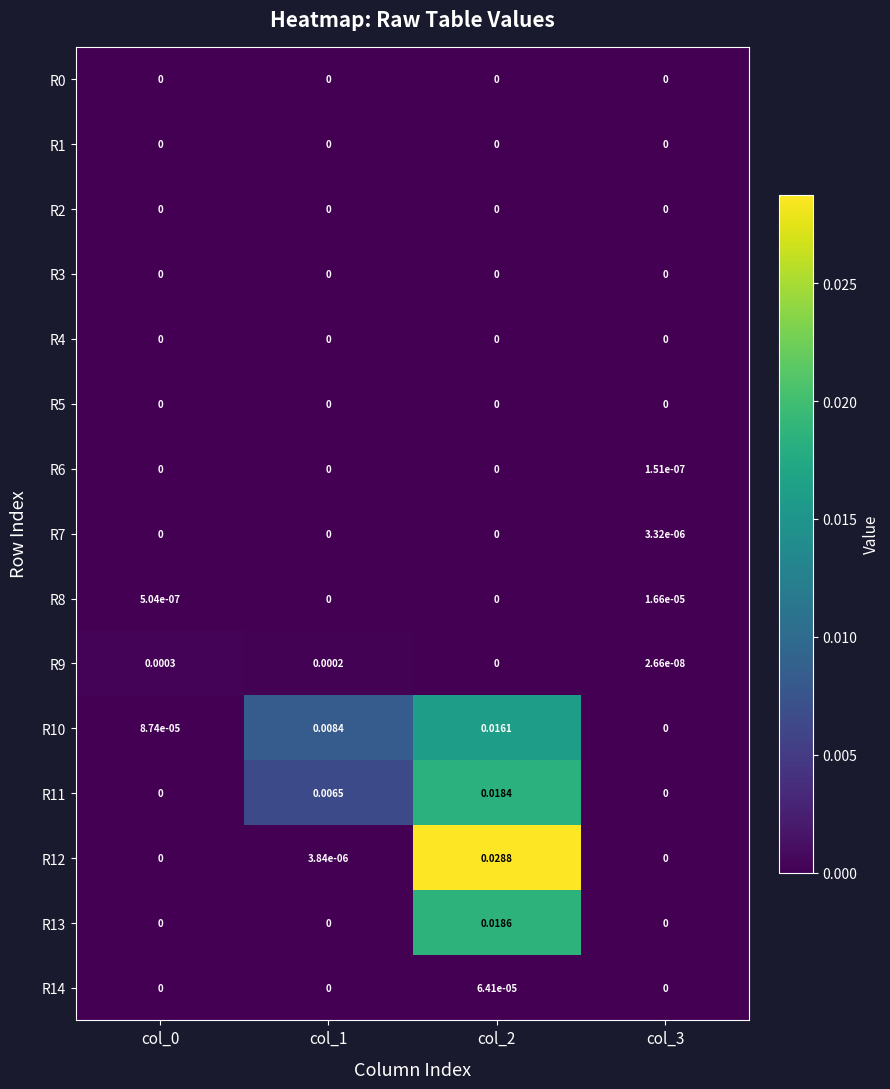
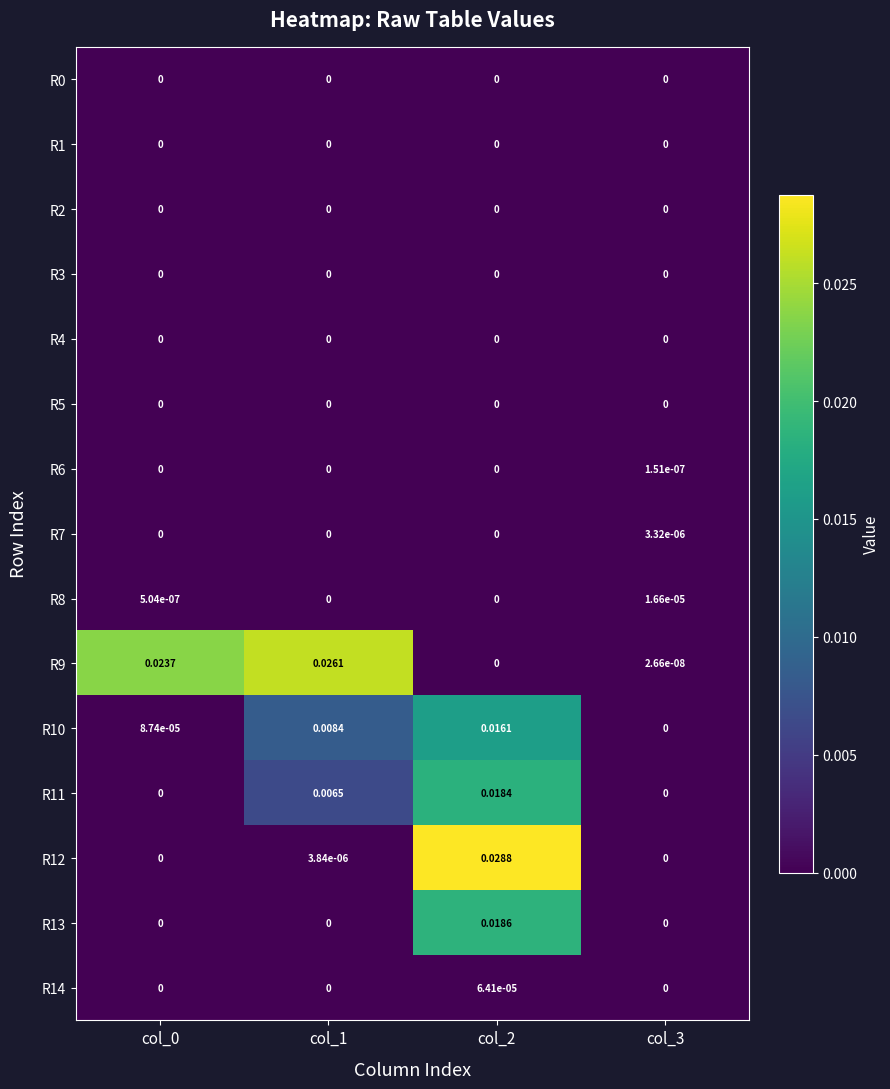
R9, col_0: 0.0003 -> 0.0237
R9, col_1: 0.0002 -> 0.0261
